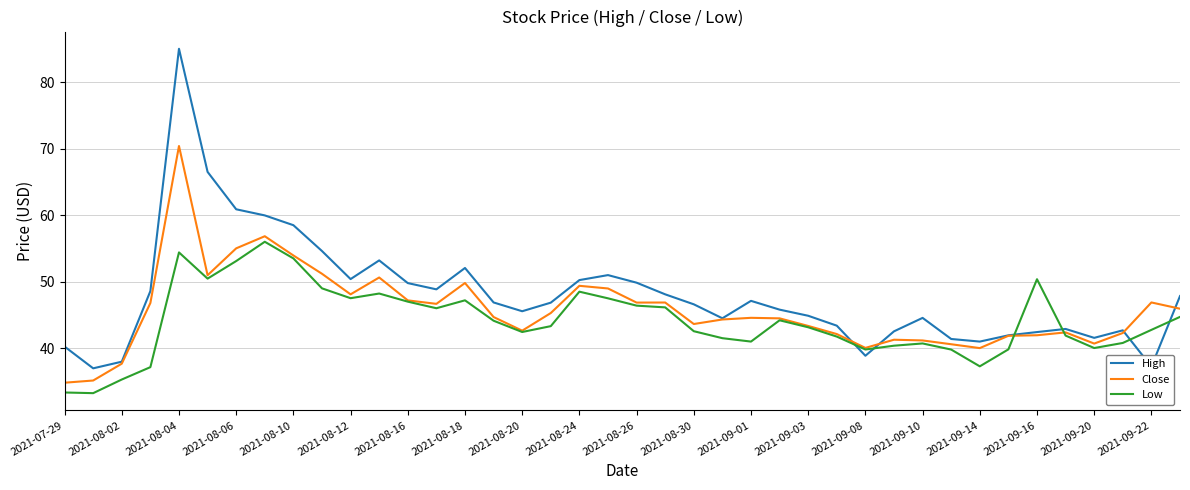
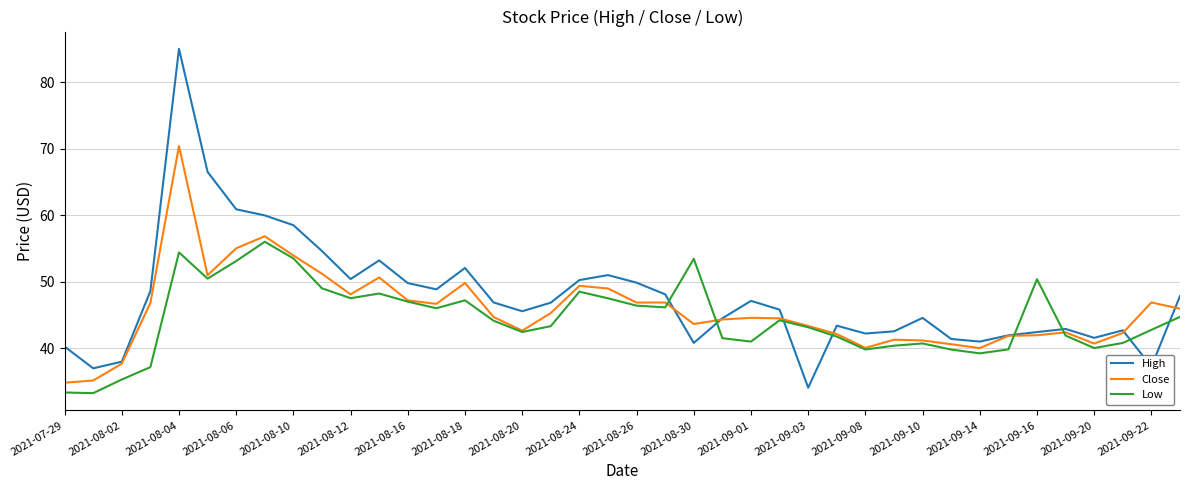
High, 2021-08-30: 47 -> 41
Low, 2021-08-30: 43 -> 53
High, 2021-09-03: 45 -> 34
High, 2021-09-08: 39 -> 42
Low, 2021-09-14: 37 -> 39
